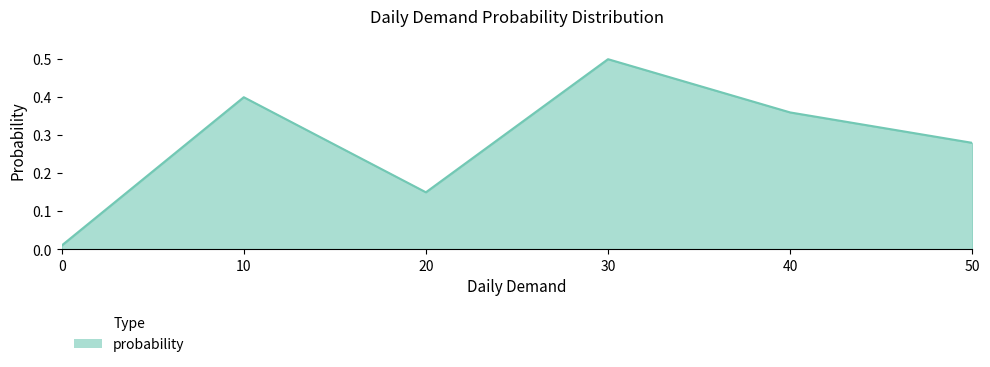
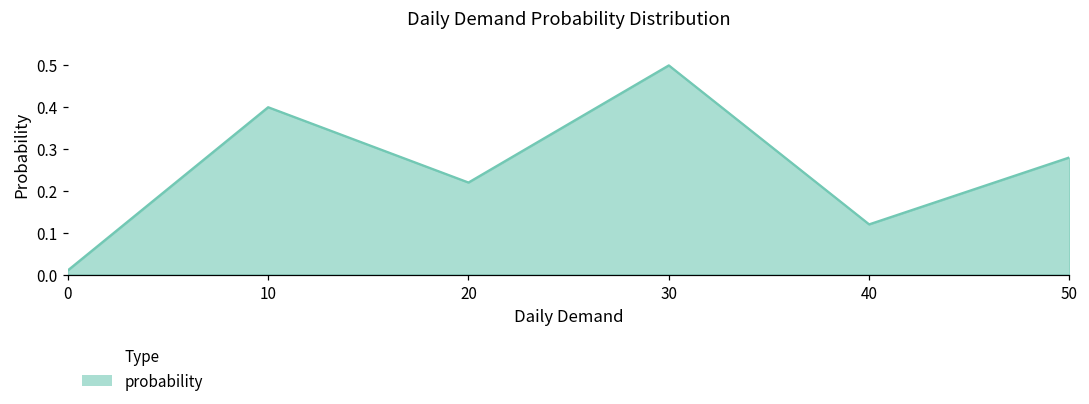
20: 0.15 -> 0.22
40: 0.36 -> 0.12
